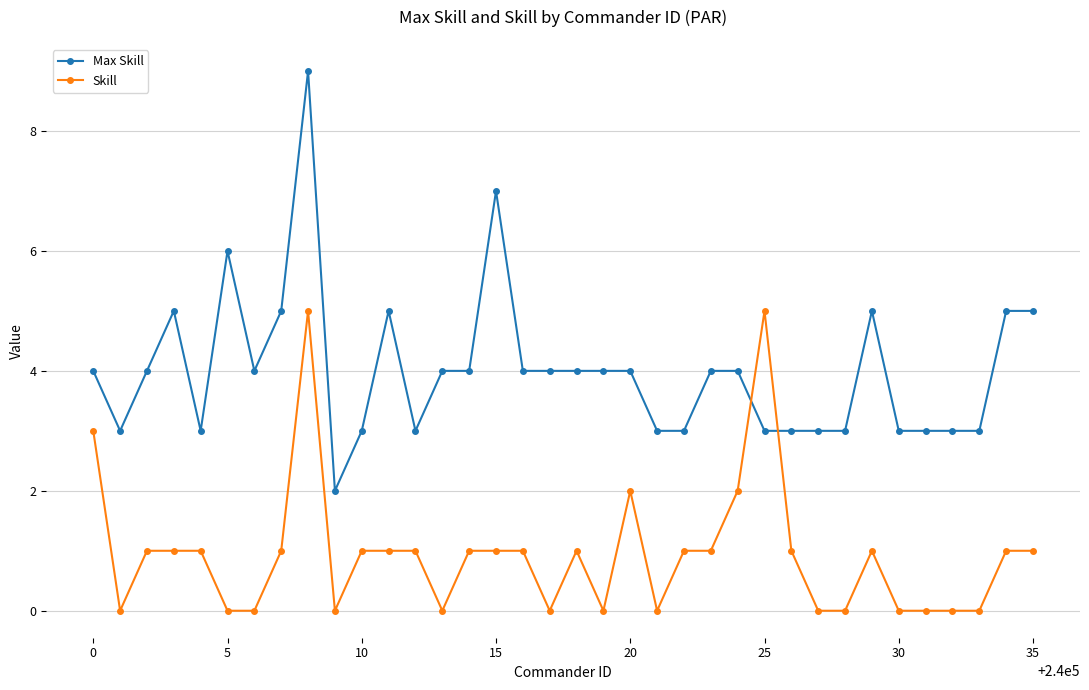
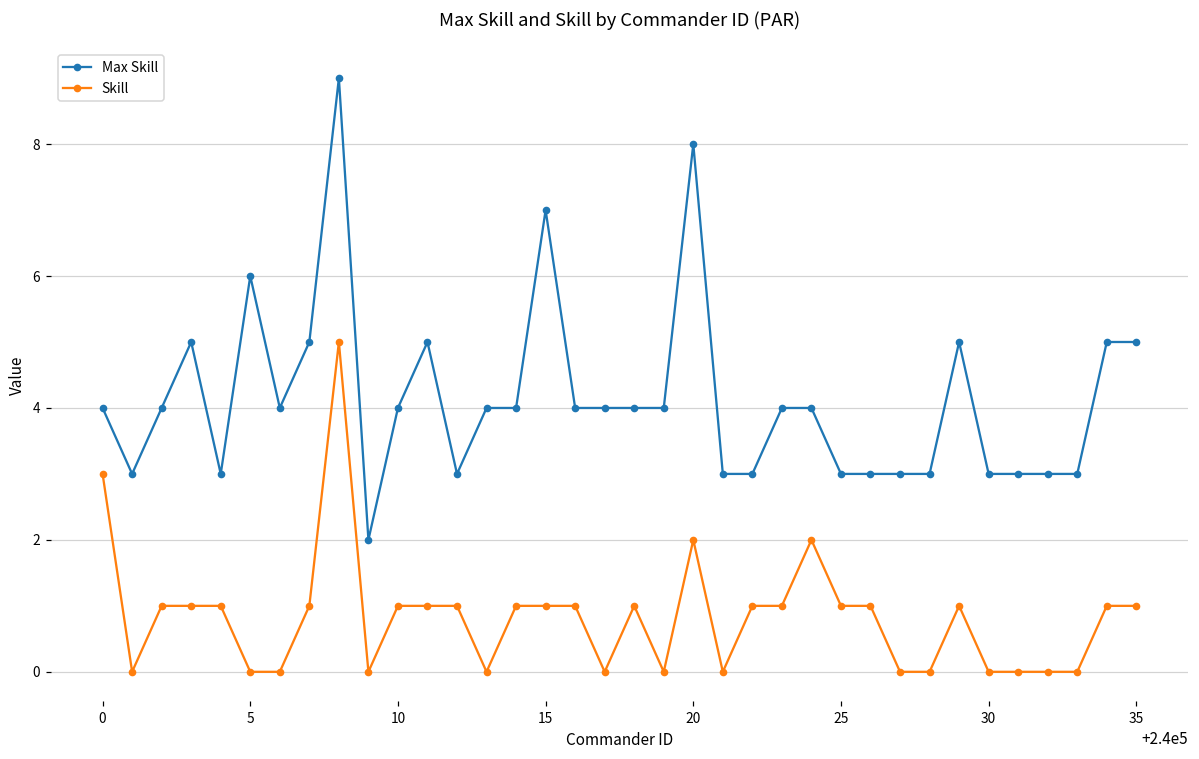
Max Skill, 10: 3 -> 4
Max Skill, 20: 4 -> 8
Skill, 25: 5 -> 1
